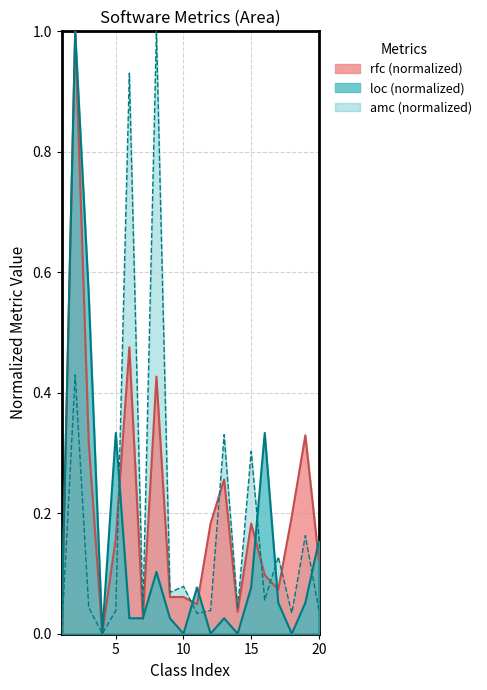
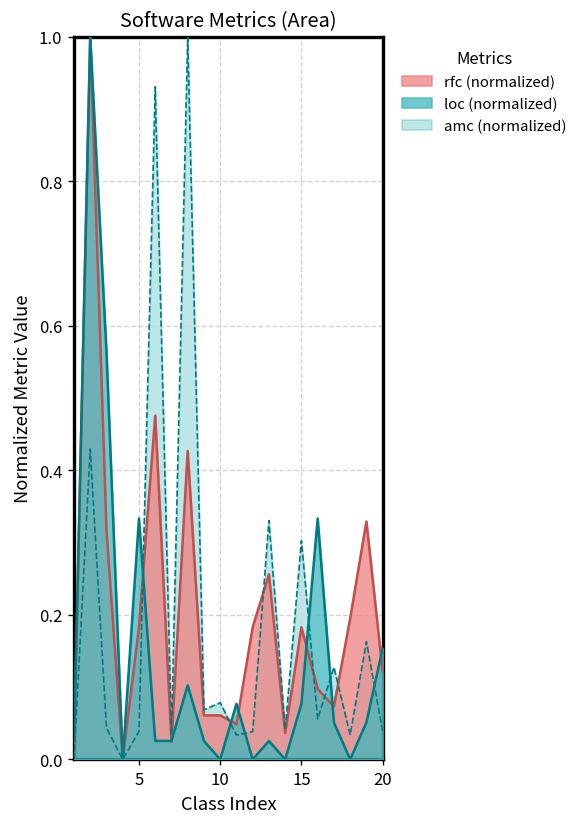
rfc (normalized), 5: 0.16 -> 0.18
